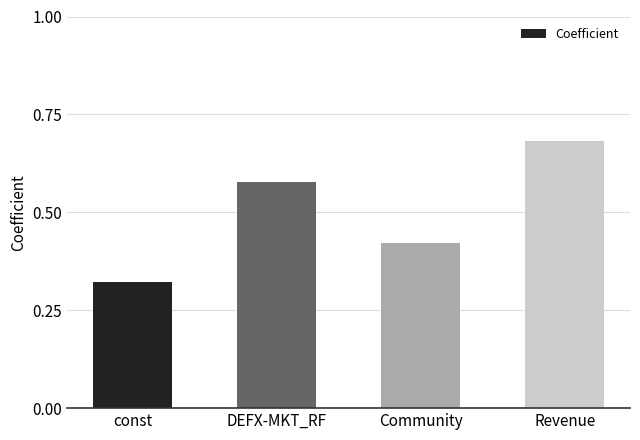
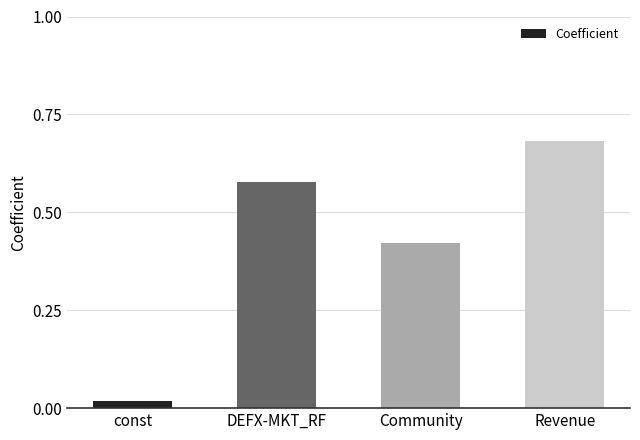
const: 0.32 -> 0.02
